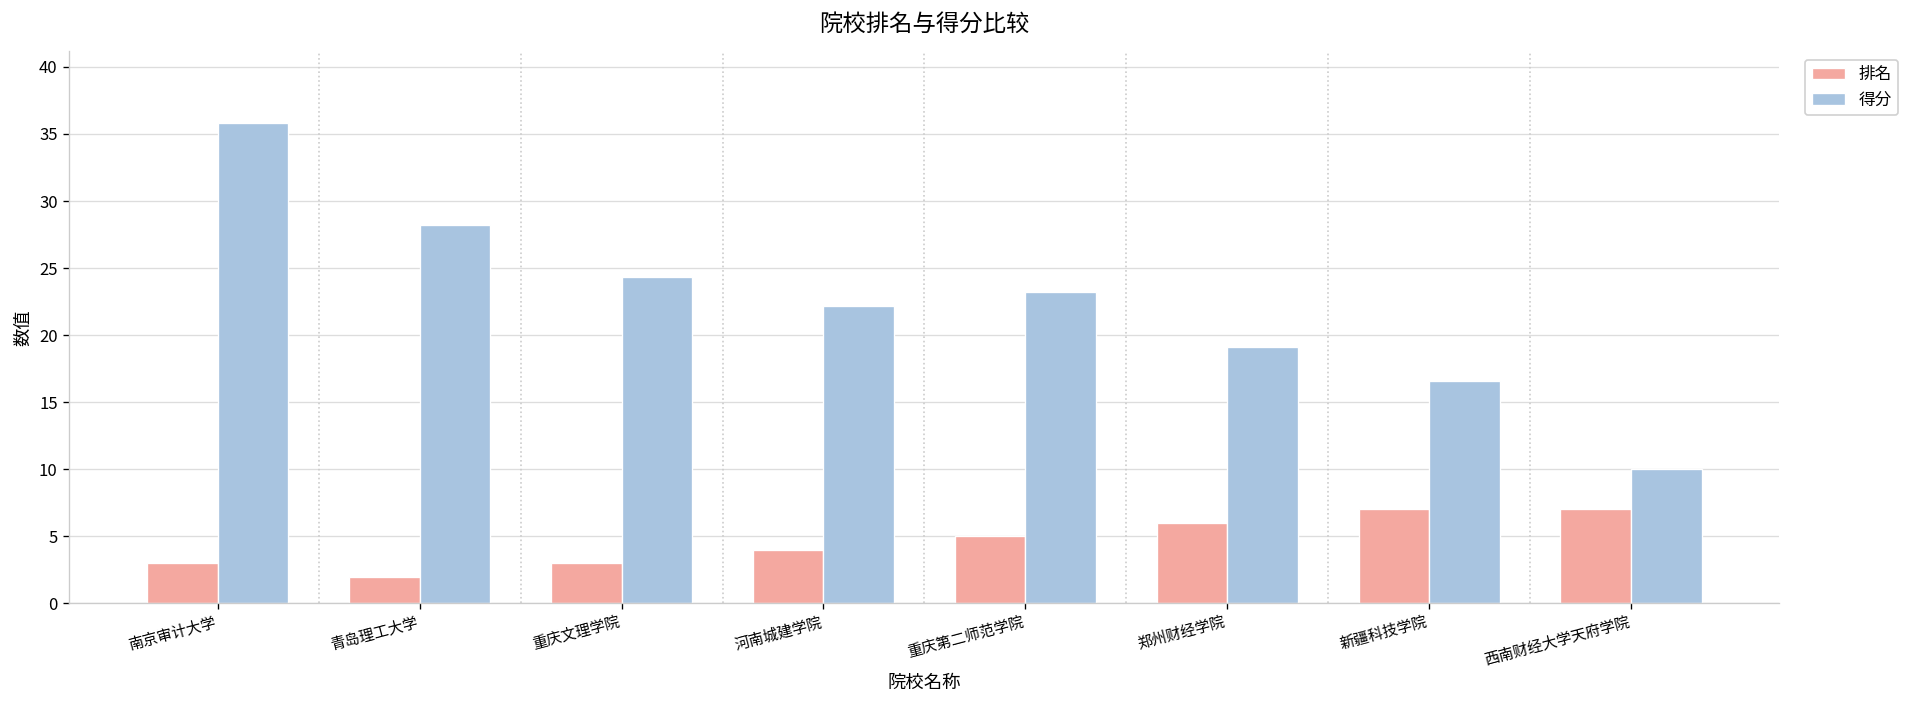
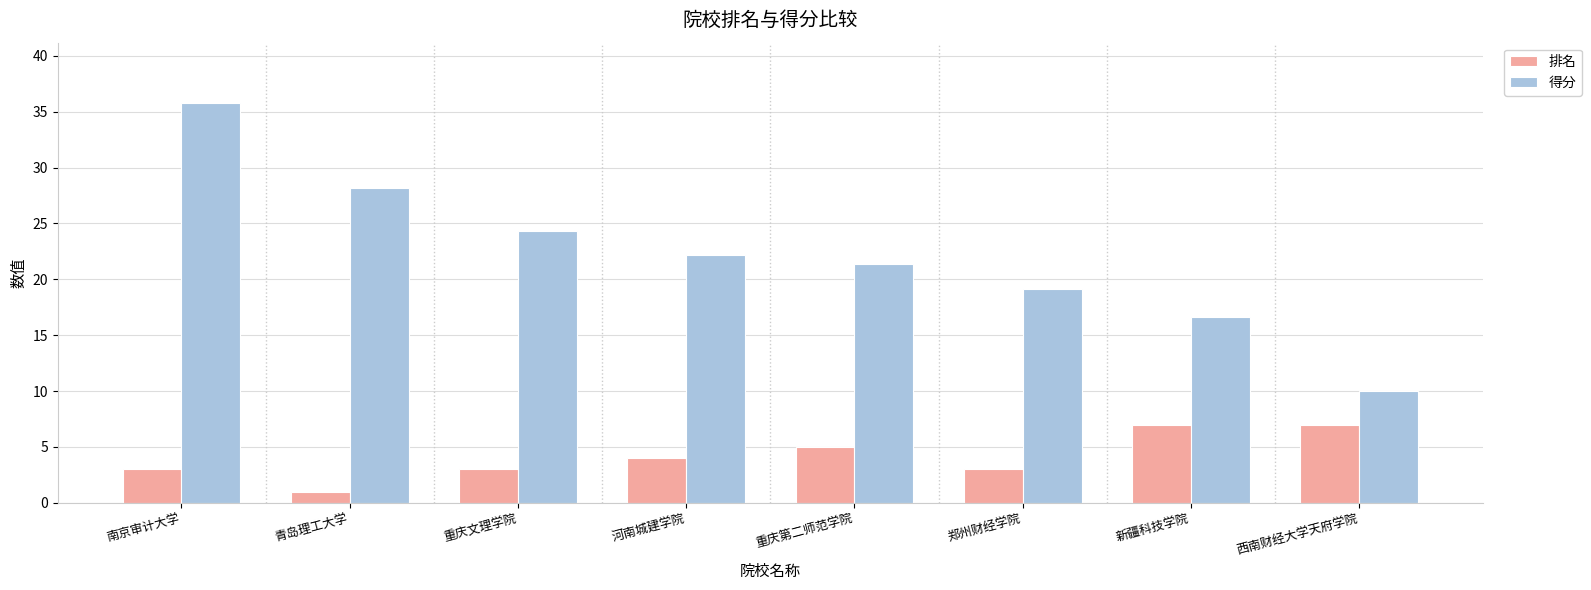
排名, 青岛理工大学: 2 -> 1
得分, 重庆第二师范学院: 23.2 -> 21.4
排名, 郑州财经学院: 6 -> 3
